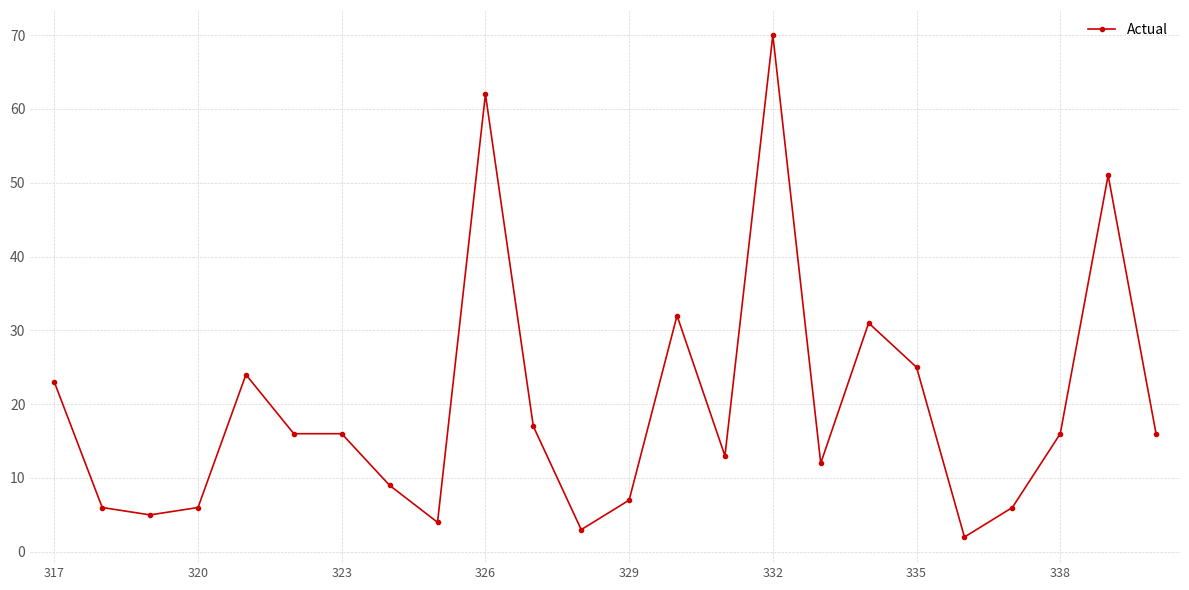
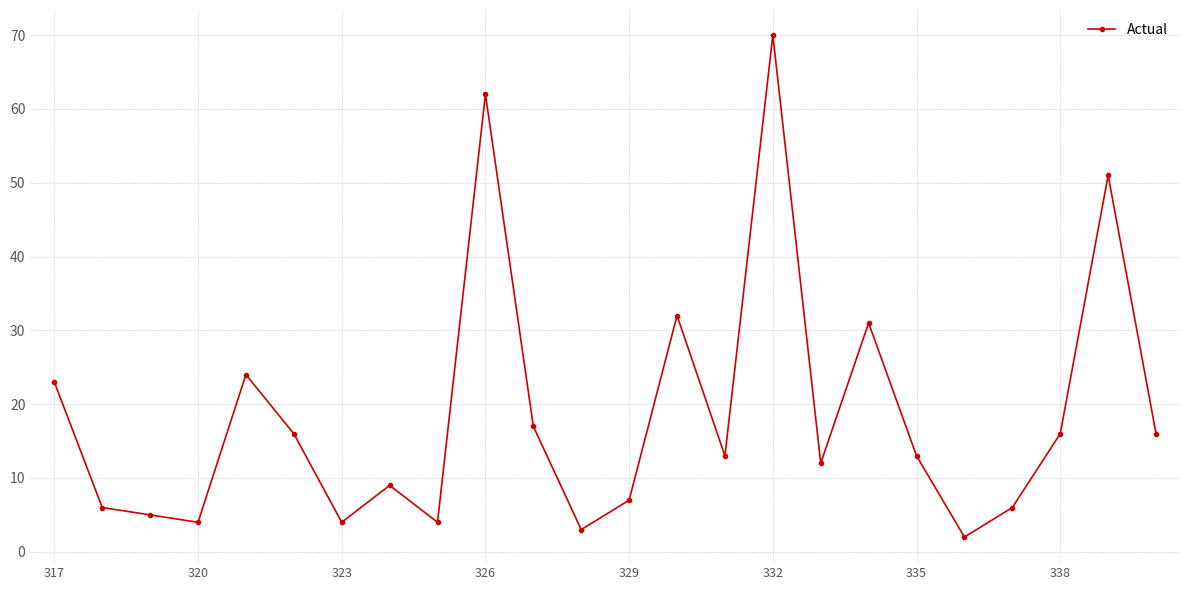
320: 6 -> 4
323: 16 -> 4
335: 25 -> 13
